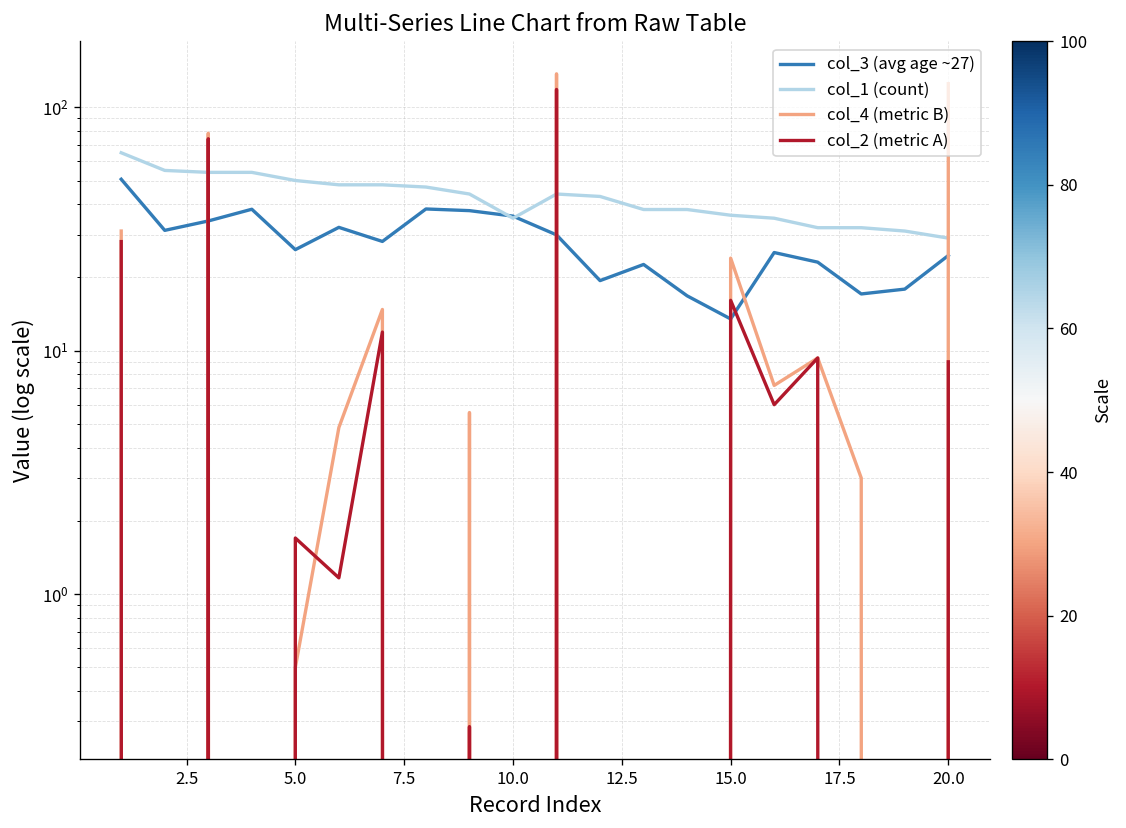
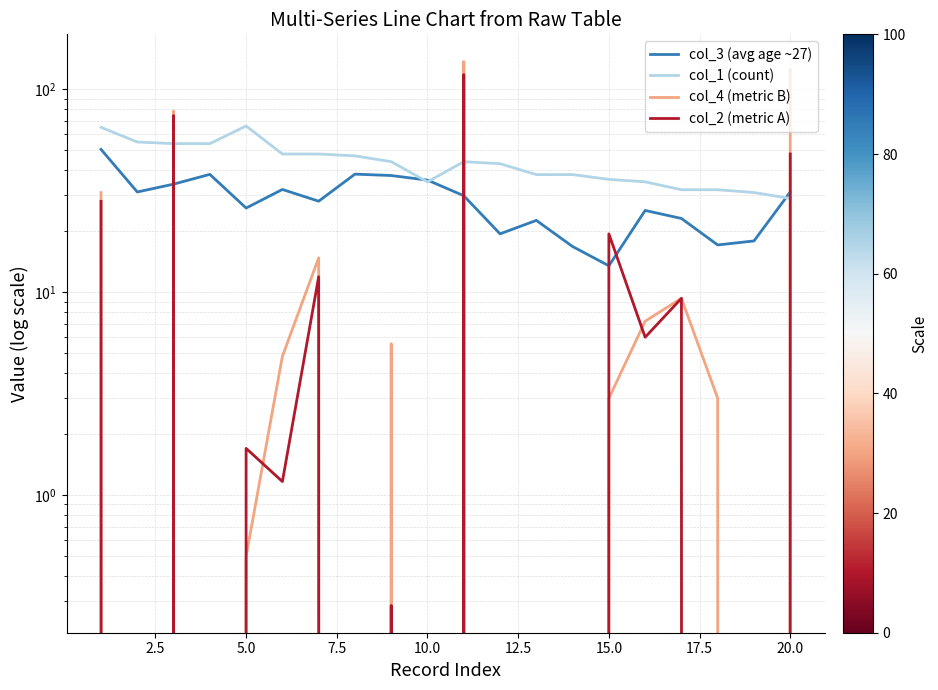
col_1 (count), 5.0: 50 -> 66
col_4 (metric B), 15.0: 24 -> 3
col_2 (metric A), 15.0: 16 -> 19
col_3 (avg age ~27), 20.0: 25 -> 31
col_2 (metric A), 20.0: 9 -> 48
